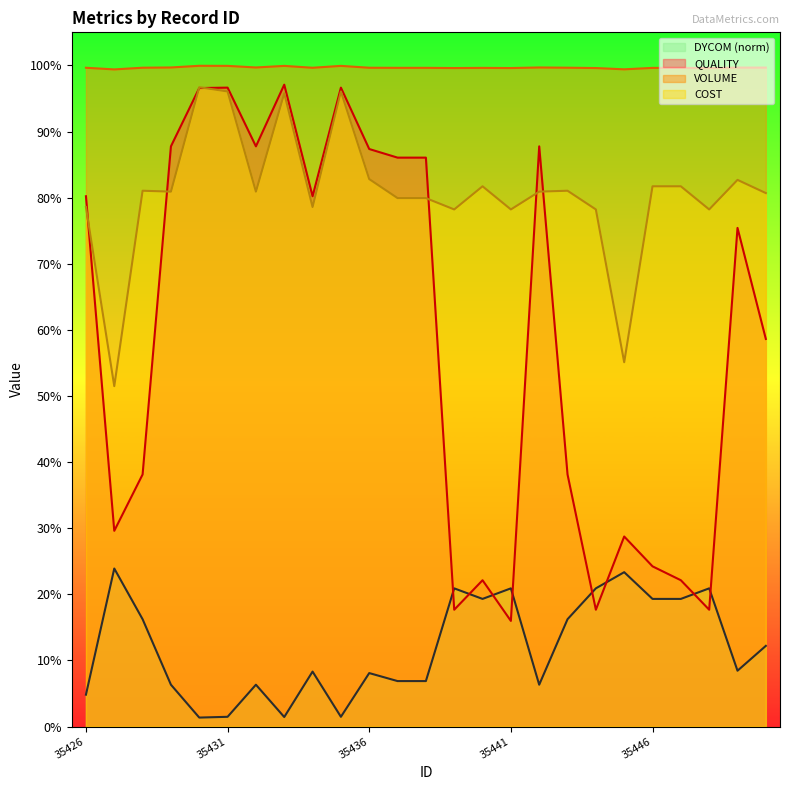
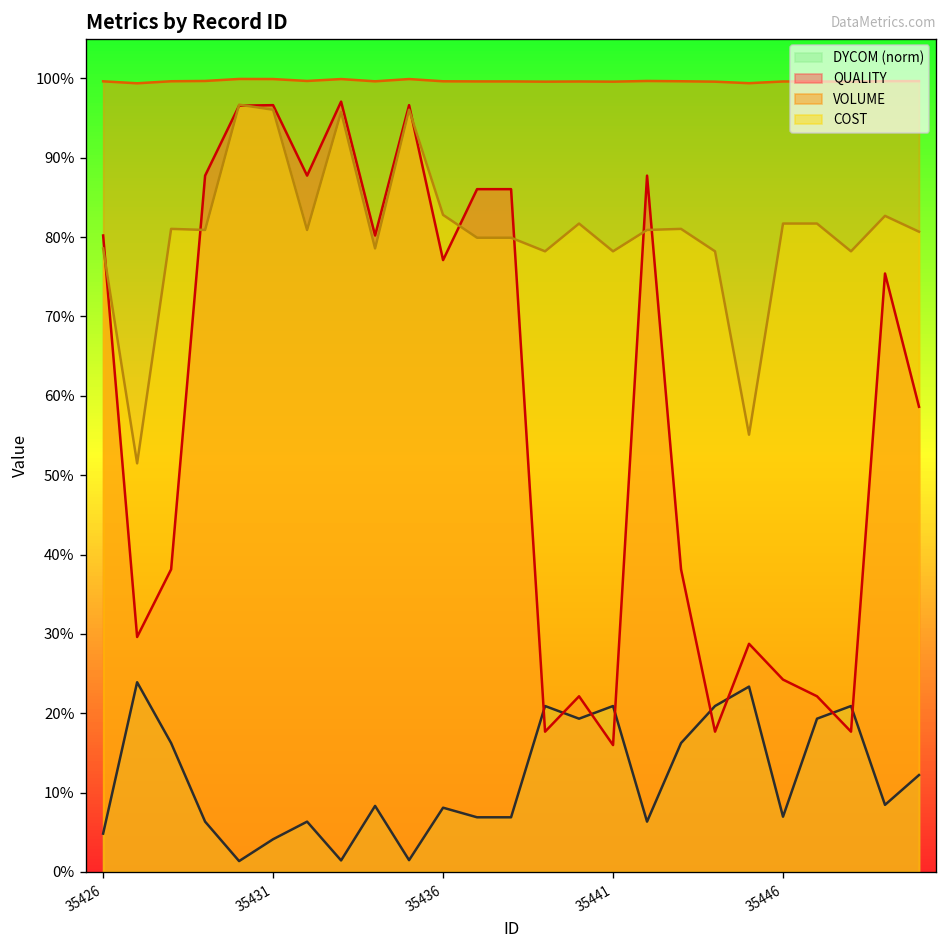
DYCOM (norm), 35431: 1% -> 4%
QUALITY, 35436: 87% -> 77%
DYCOM (norm), 35446: 19% -> 7%
